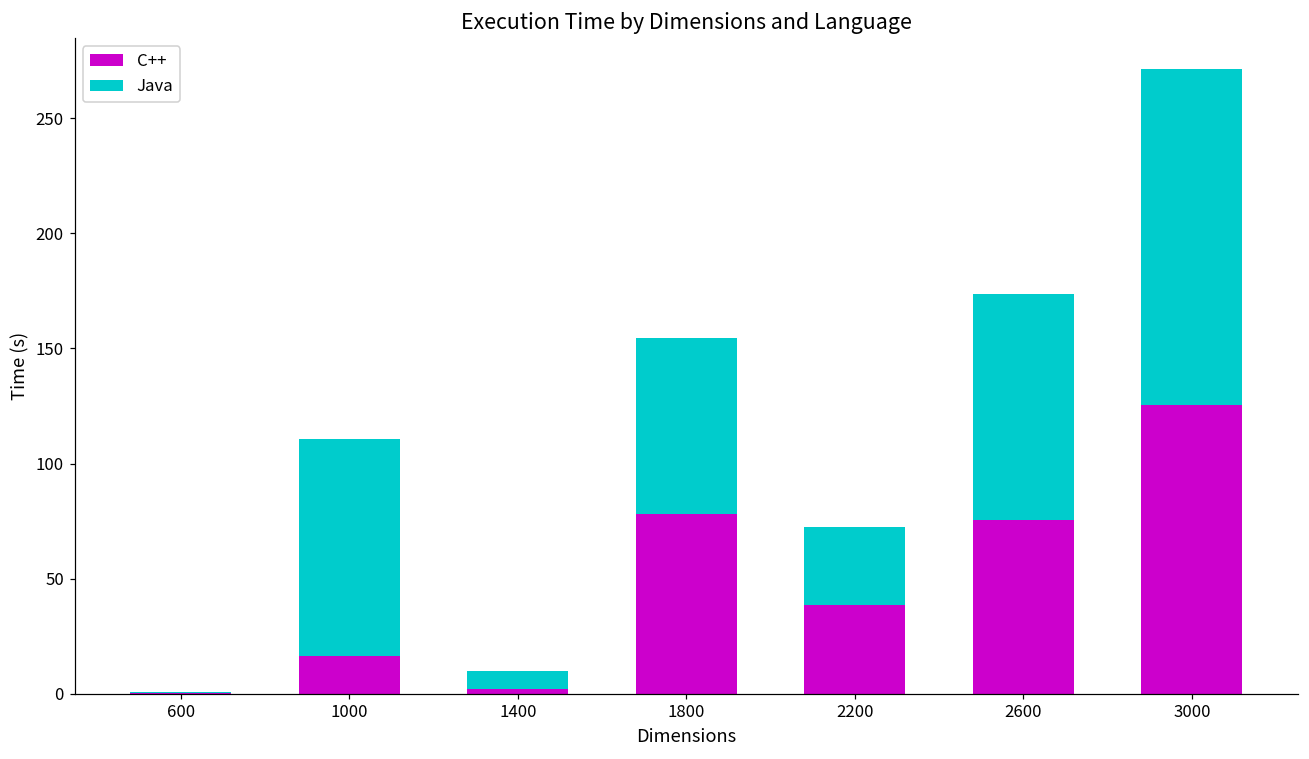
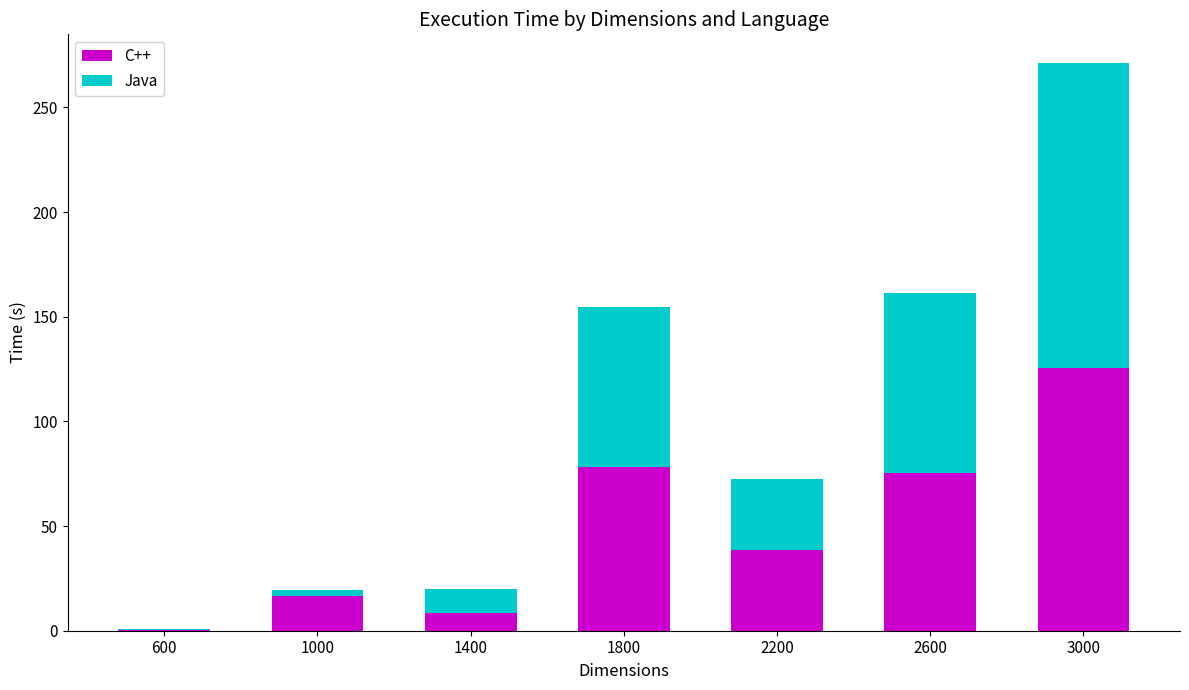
Java, 1000: 94 -> 3
C++, 1400: 2 -> 8
Java, 1400: 7 -> 11
Java, 2600: 98 -> 86
